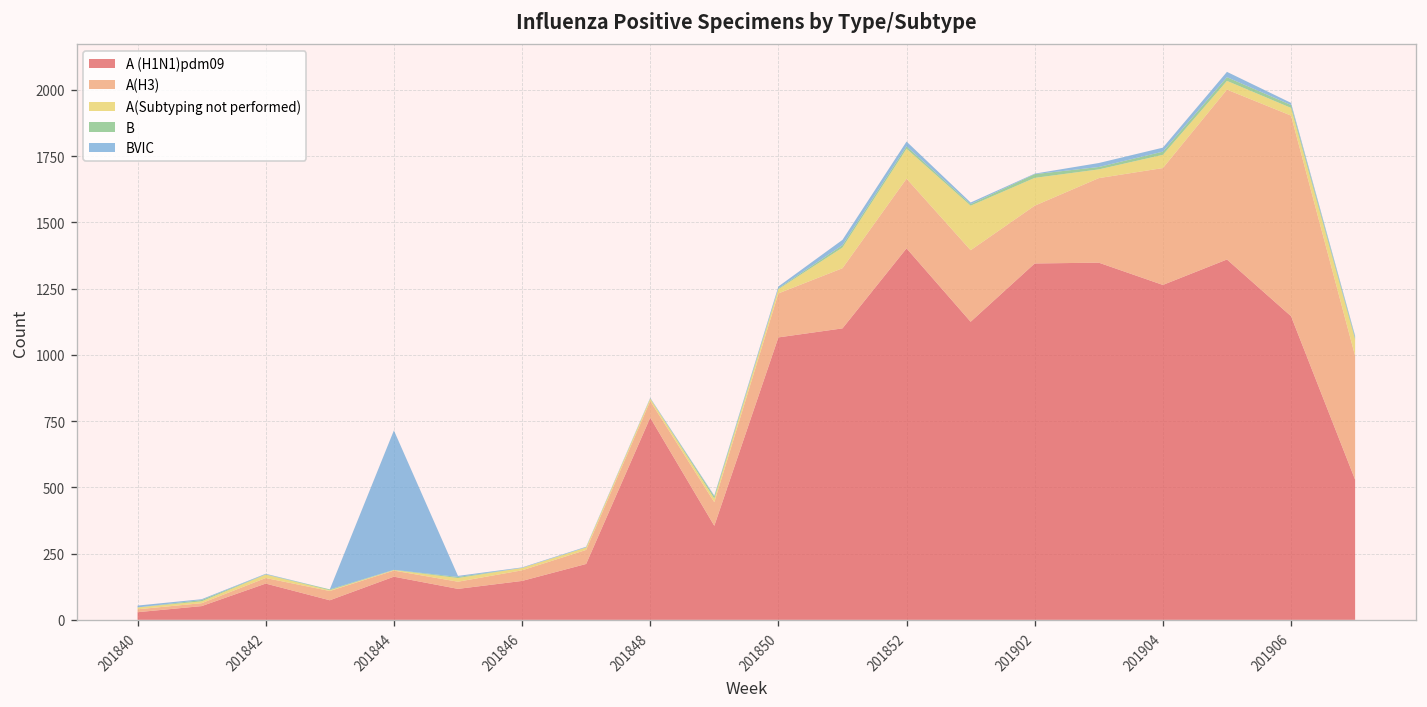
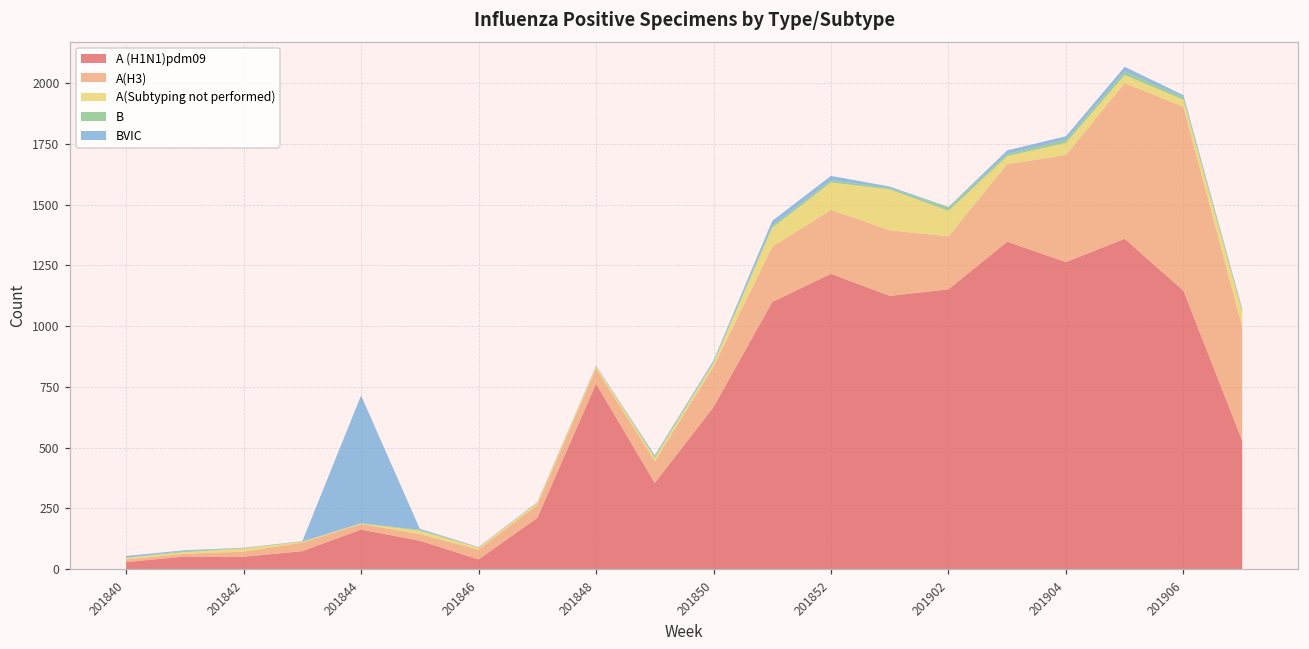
A (H1N1)pdm09, 201842: 140 -> 50
A (H1N1)pdm09, 201846: 150 -> 40
A (H1N1)pdm09, 201850: 1070 -> 670
A (H1N1)pdm09, 201852: 1400 -> 1220
A (H1N1)pdm09, 201902: 1350 -> 1150
